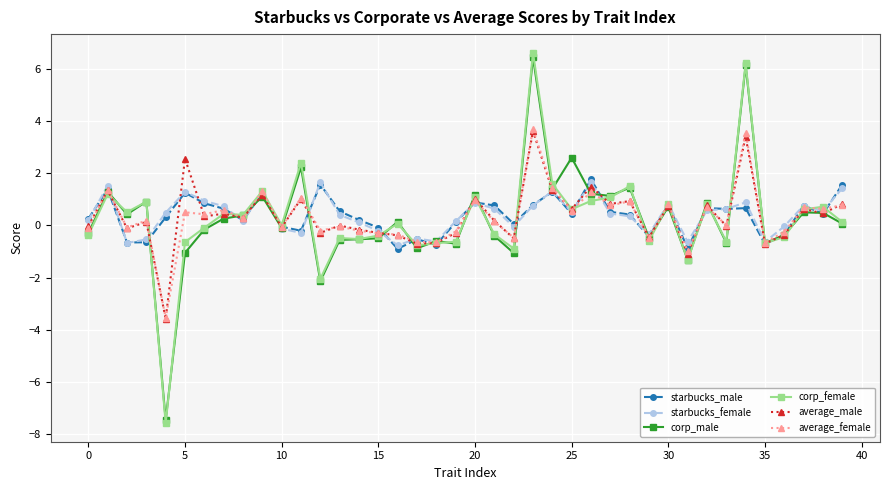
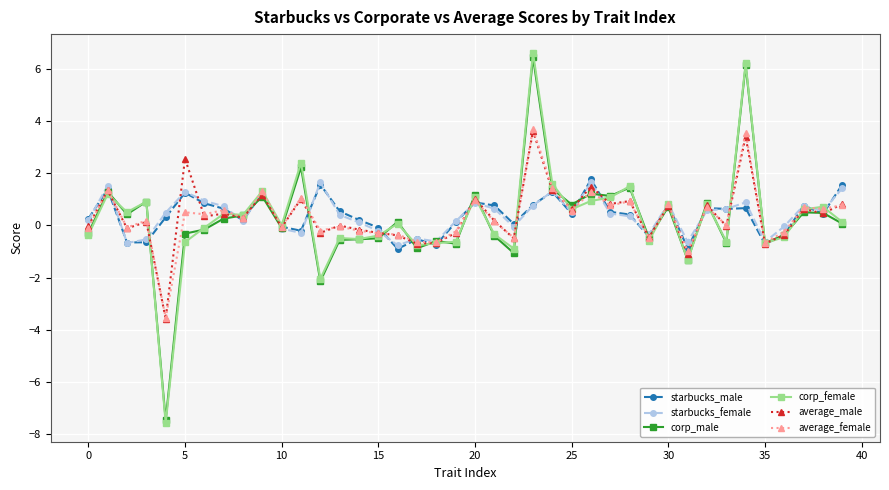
corp_male, 5: -1.0 -> -0.3
corp_male, 25: 2.6 -> 0.8
